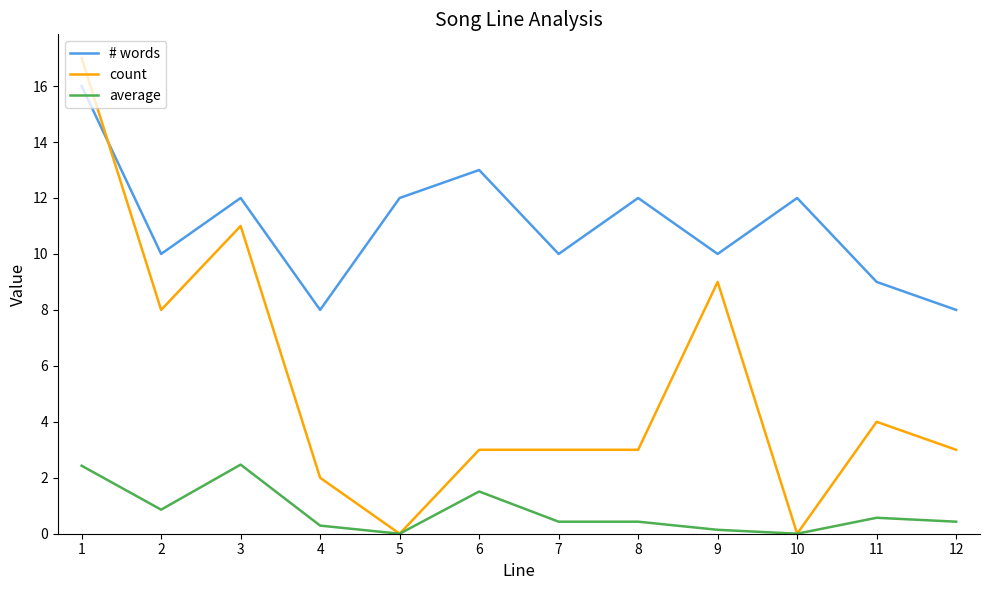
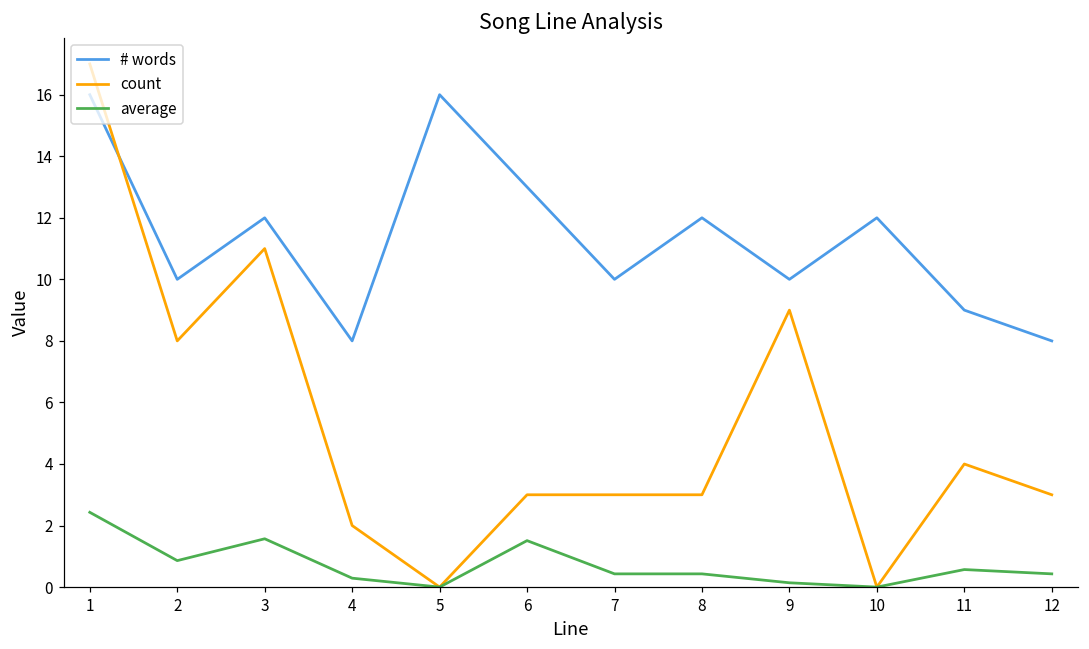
average, 3: 2.5 -> 1.6
# words, 5: 12 -> 16
